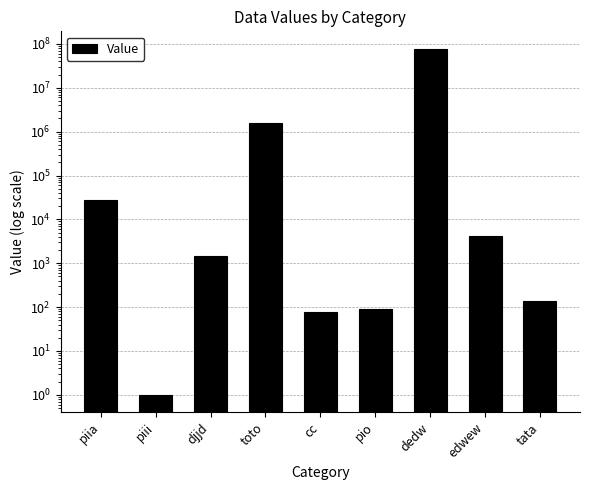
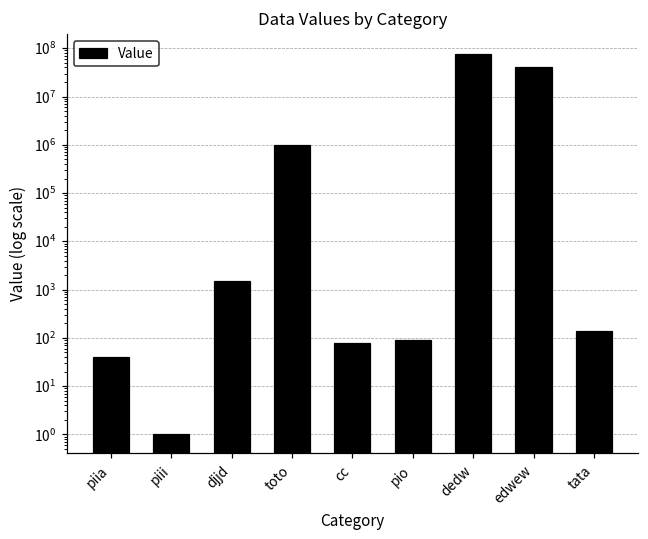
piia: 30000 -> 40
toto: 1500000 -> 1000000
edwew: 4000 -> 40000000
